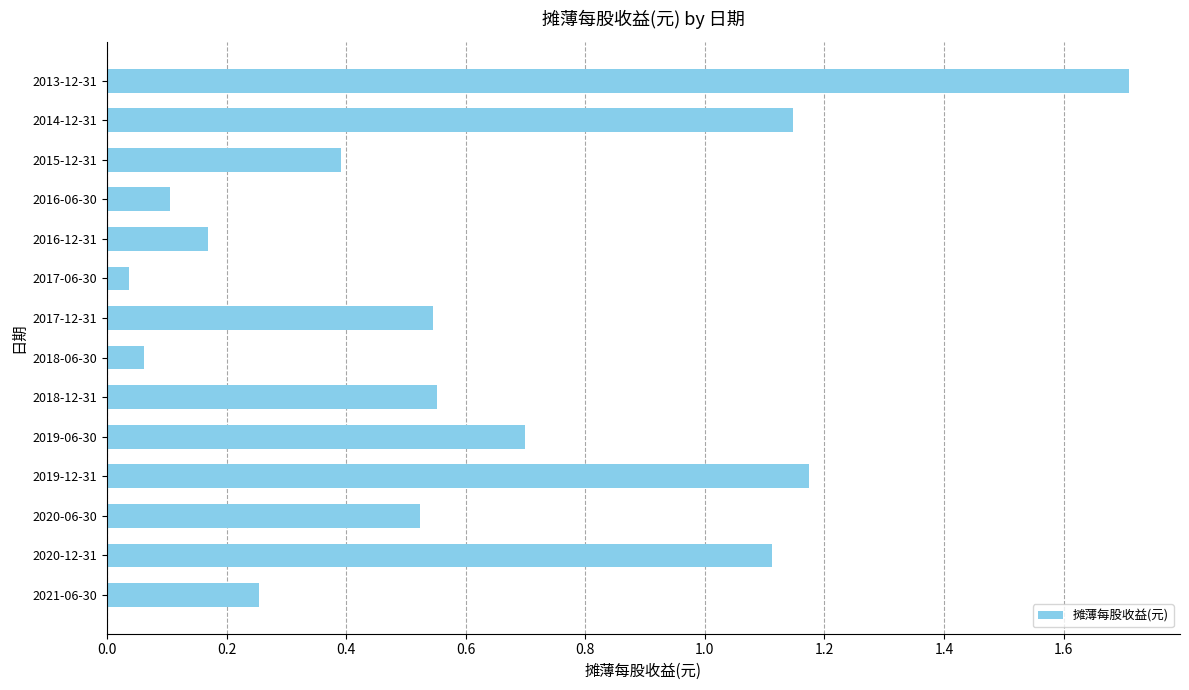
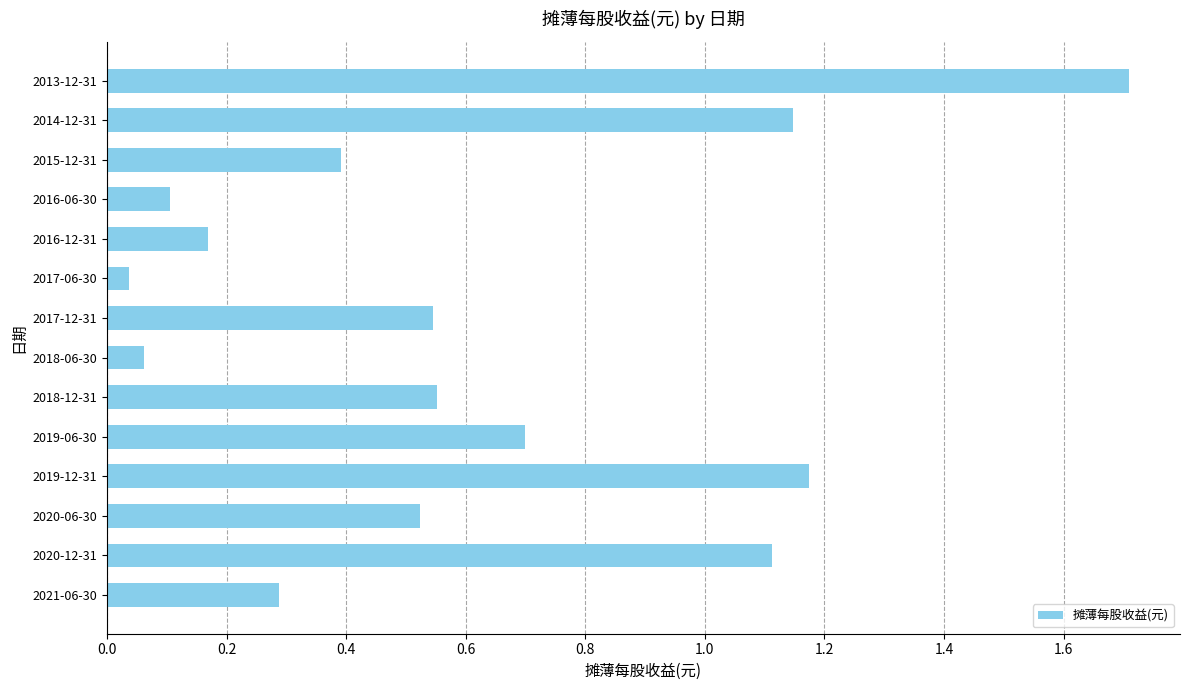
2021-06-30: 0.25 -> 0.29
